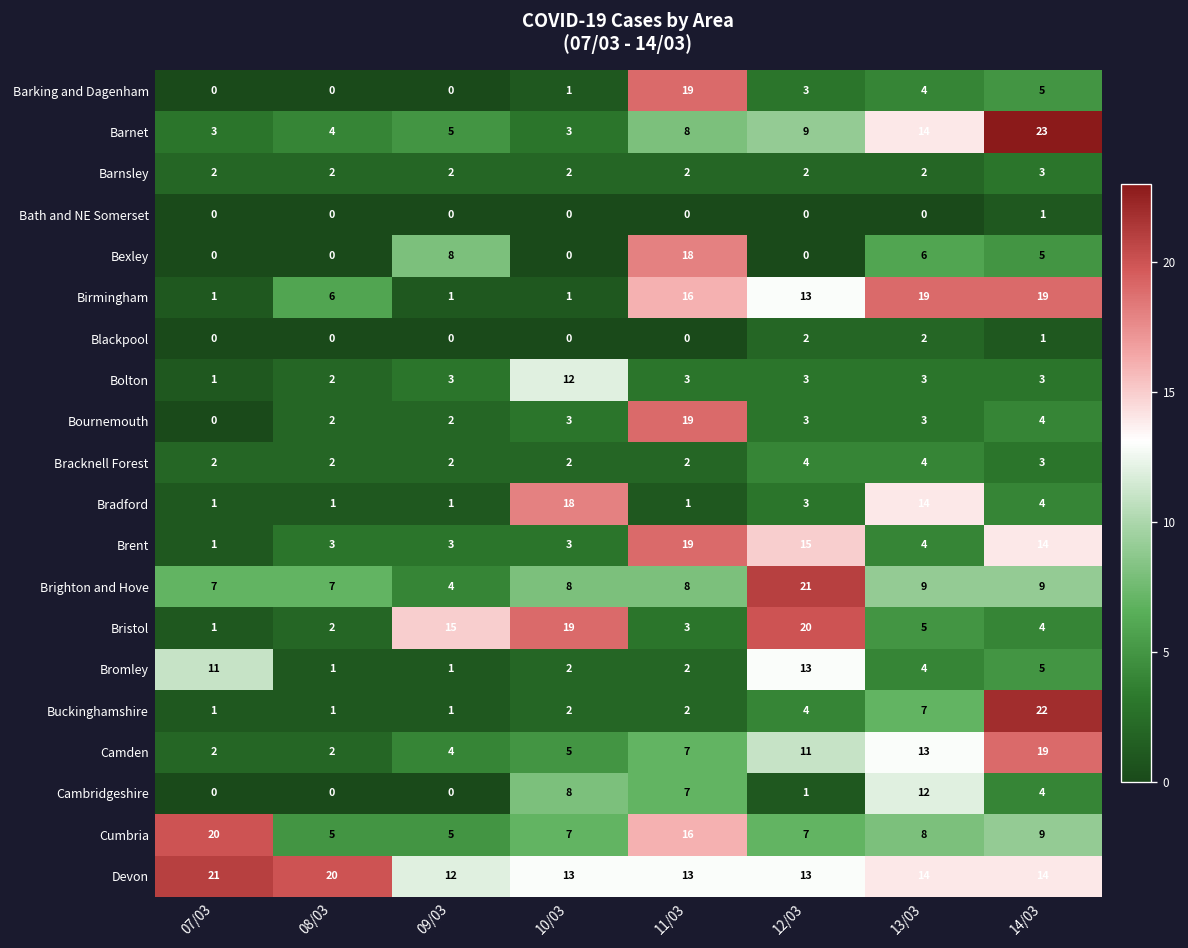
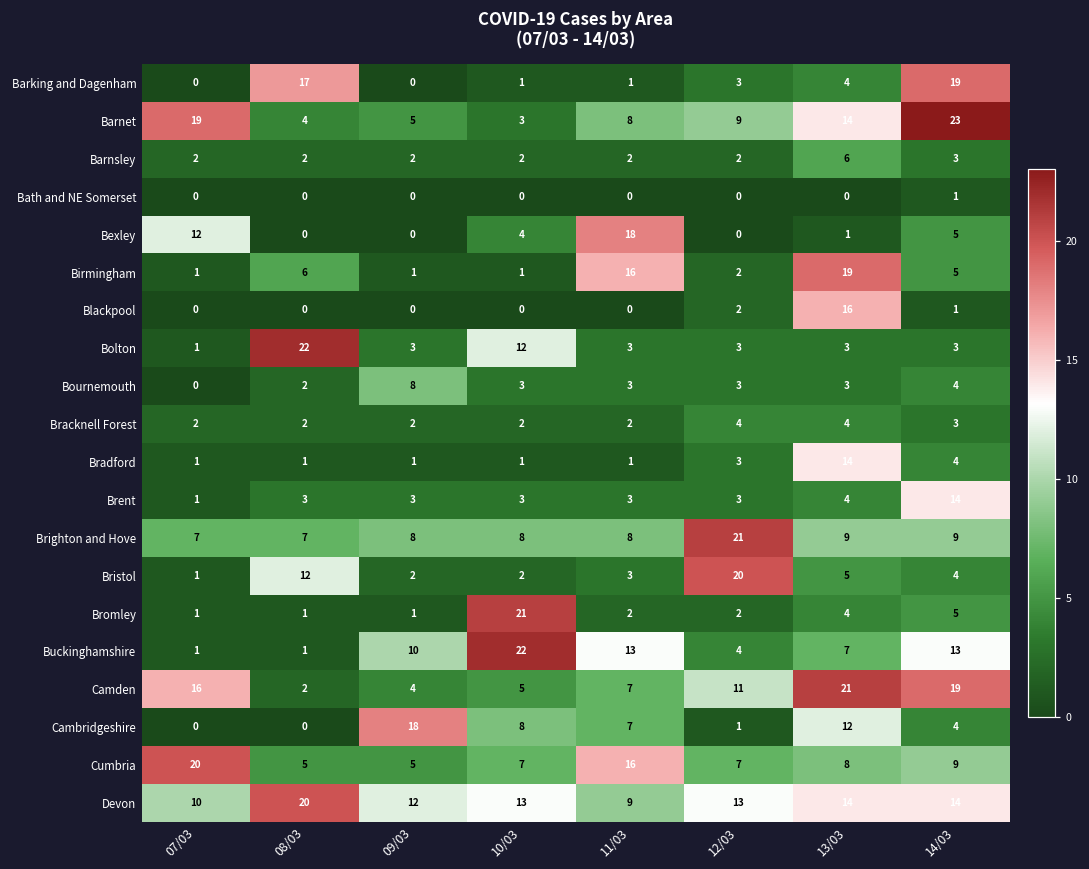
Barking and Dagenham, 08/03: 0 -> 17
Barking and Dagenham, 11/03: 19 -> 1
Barking and Dagenham, 14/03: 5 -> 19
Barnet, 07/03: 3 -> 19
Barnsley, 13/03: 2 -> 6
Bexley, 07/03: 0 -> 12
Bexley, 09/03: 8 -> 0
Bexley, 10/03: 0 -> 4
Bexley, 13/03: 6 -> 1
Birmingham, 12/03: 13 -> 2
Birmingham, 14/03: 19 -> 5
Blackpool, 13/03: 2 -> 16
Bolton, 08/03: 2 -> 22
Bournemouth, 09/03: 2 -> 8
Bournemouth, 11/03: 19 -> 3
Bradford, 10/03: 18 -> 1
Brent, 11/03: 19 -> 3
Brent, 12/03: 15 -> 3
Brighton and Hove, 09/03: 4 -> 8
Bristol, 08/03: 2 -> 12
Bristol, 09/03: 15 -> 2
Bristol, 10/03: 19 -> 2
Bromley, 07/03: 11 -> 1
Bromley, 10/03: 2 -> 21
Bromley, 12/03: 13 -> 2
Buckinghamshire, 09/03: 1 -> 10
Buckinghamshire, 10/03: 2 -> 22
Buckinghamshire, 11/03: 2 -> 13
Buckinghamshire, 14/03: 22 -> 13
Camden, 07/03: 2 -> 16
Camden, 13/03: 13 -> 21
Cambridgeshire, 09/03: 0 -> 18
Devon, 07/03: 21 -> 10
Devon, 11/03: 13 -> 9
